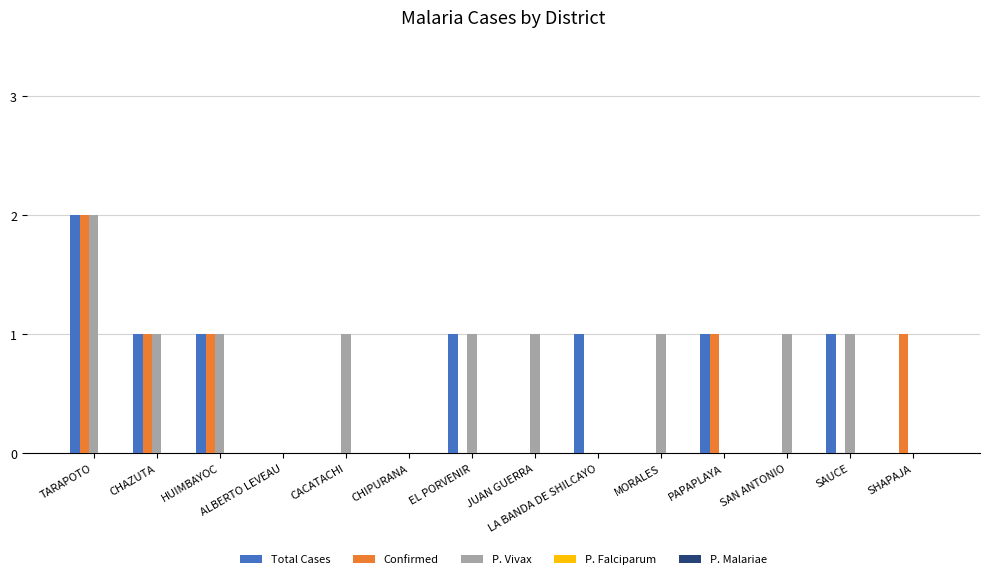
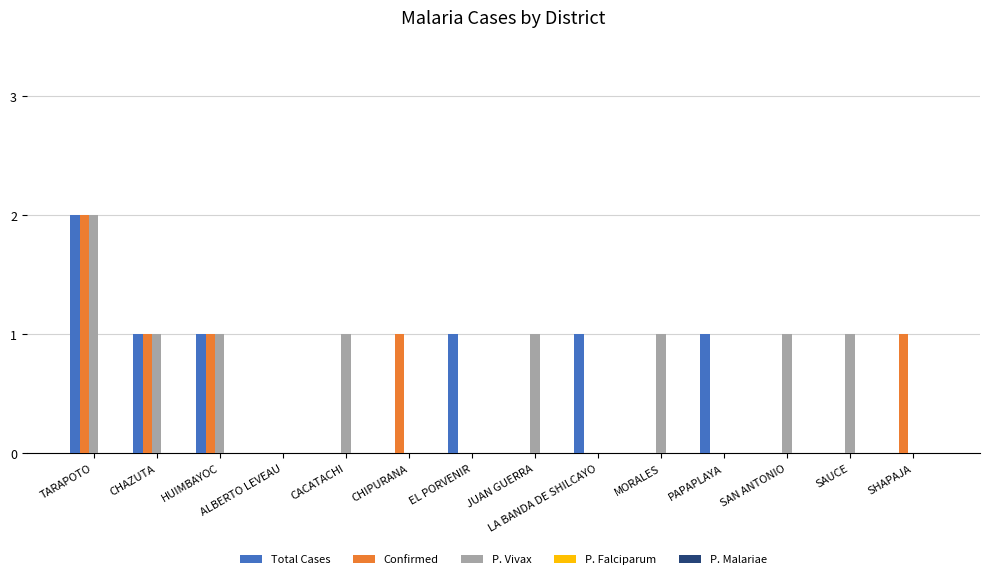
Confirmed, CHIPURANA: 0 -> 1
P. Vivax, EL PORVENIR: 1 -> 0
Confirmed, PAPAPLAYA: 1 -> 0
Total Cases, SAUCE: 1 -> 0
